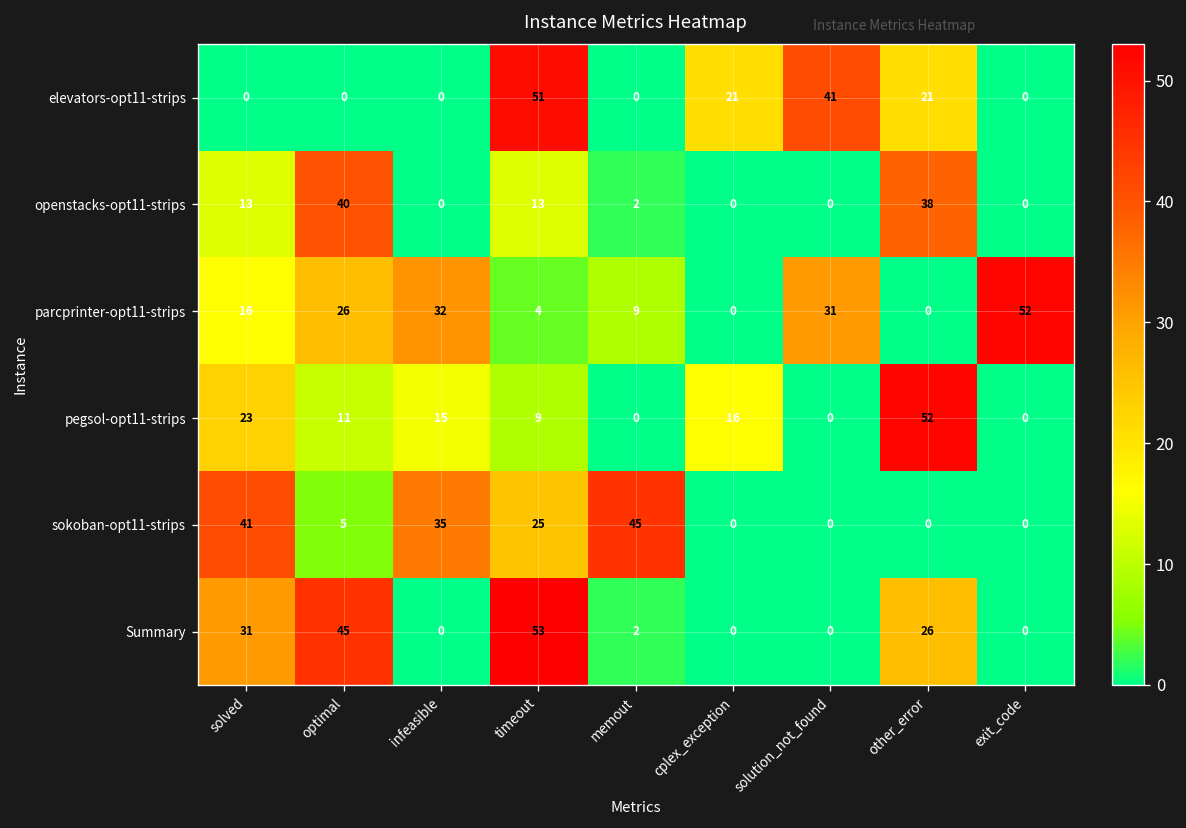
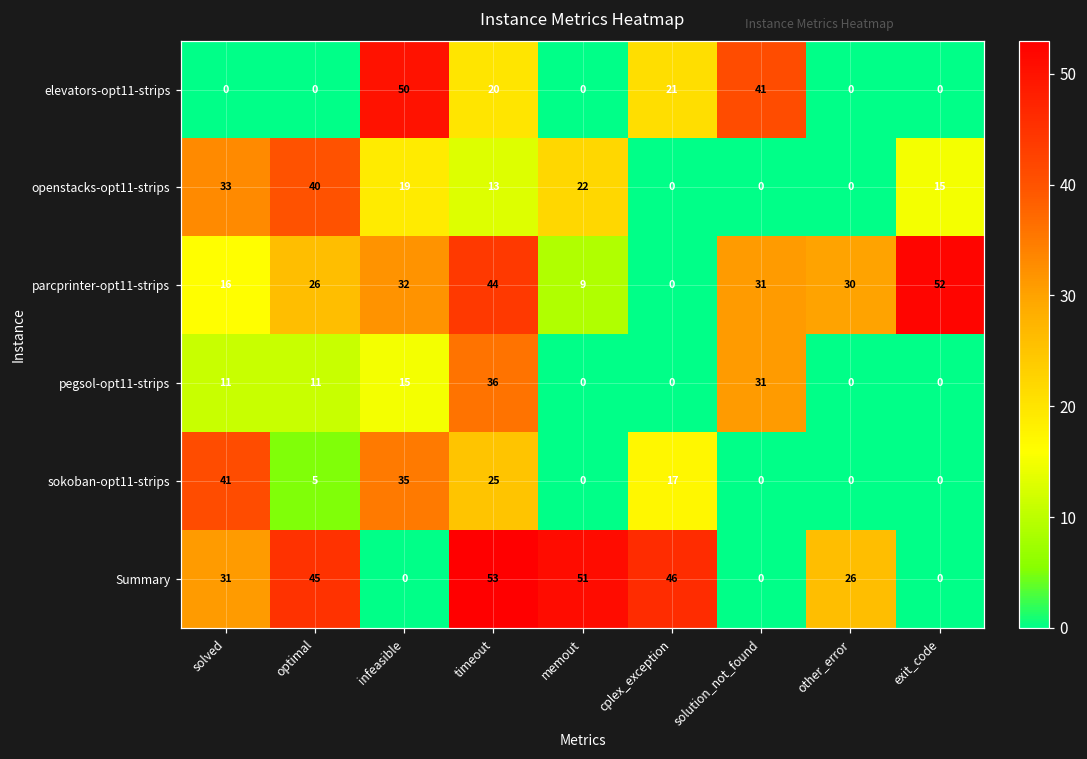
elevators-opt11-strips, infeasible: 0 -> 50
elevators-opt11-strips, timeout: 51 -> 20
elevators-opt11-strips, other_error: 21 -> 0
openstacks-opt11-strips, solved: 13 -> 33
openstacks-opt11-strips, infeasible: 0 -> 19
openstacks-opt11-strips, memout: 2 -> 22
openstacks-opt11-strips, other_error: 38 -> 0
openstacks-opt11-strips, exit_code: 0 -> 15
parcprinter-opt11-strips, timeout: 4 -> 44
parcprinter-opt11-strips, other_error: 0 -> 30
pegsol-opt11-strips, solved: 23 -> 11
pegsol-opt11-strips, timeout: 9 -> 36
pegsol-opt11-strips, cplex_exception: 16 -> 0
pegsol-opt11-strips, solution_not_found: 0 -> 31
pegsol-opt11-strips, other_error: 52 -> 0
sokoban-opt11-strips, memout: 45 -> 0
sokoban-opt11-strips, cplex_exception: 0 -> 17
Summary, memout: 2 -> 51
Summary, cplex_exception: 0 -> 46
